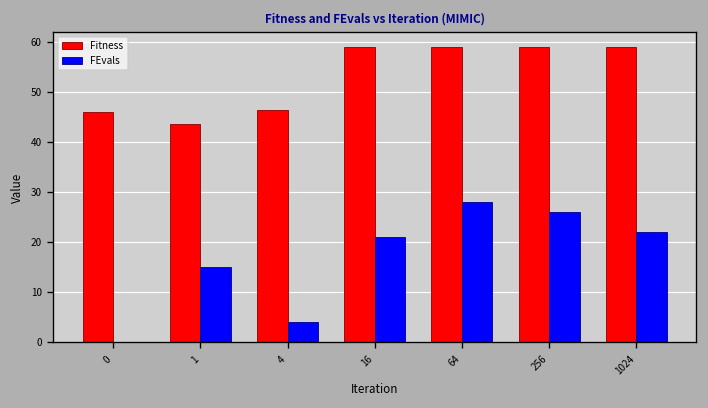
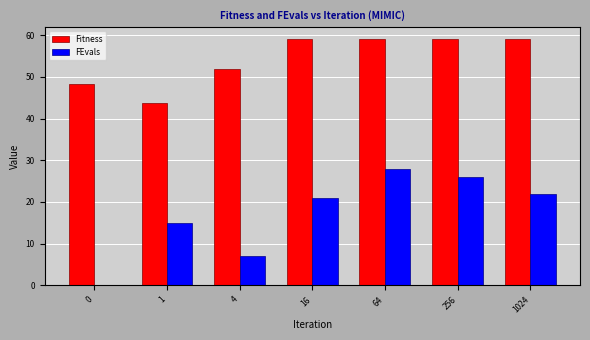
Fitness, 0: 46 -> 48
Fitness, 4: 46 -> 52
FEvals, 4: 4 -> 7
